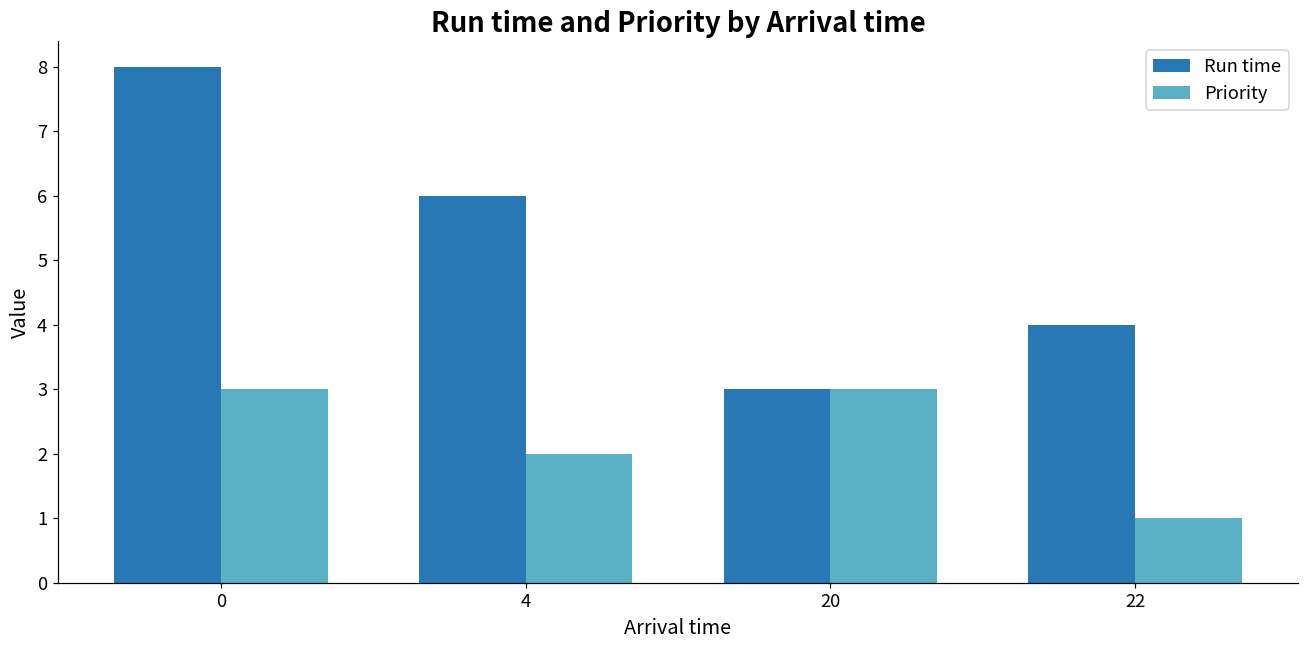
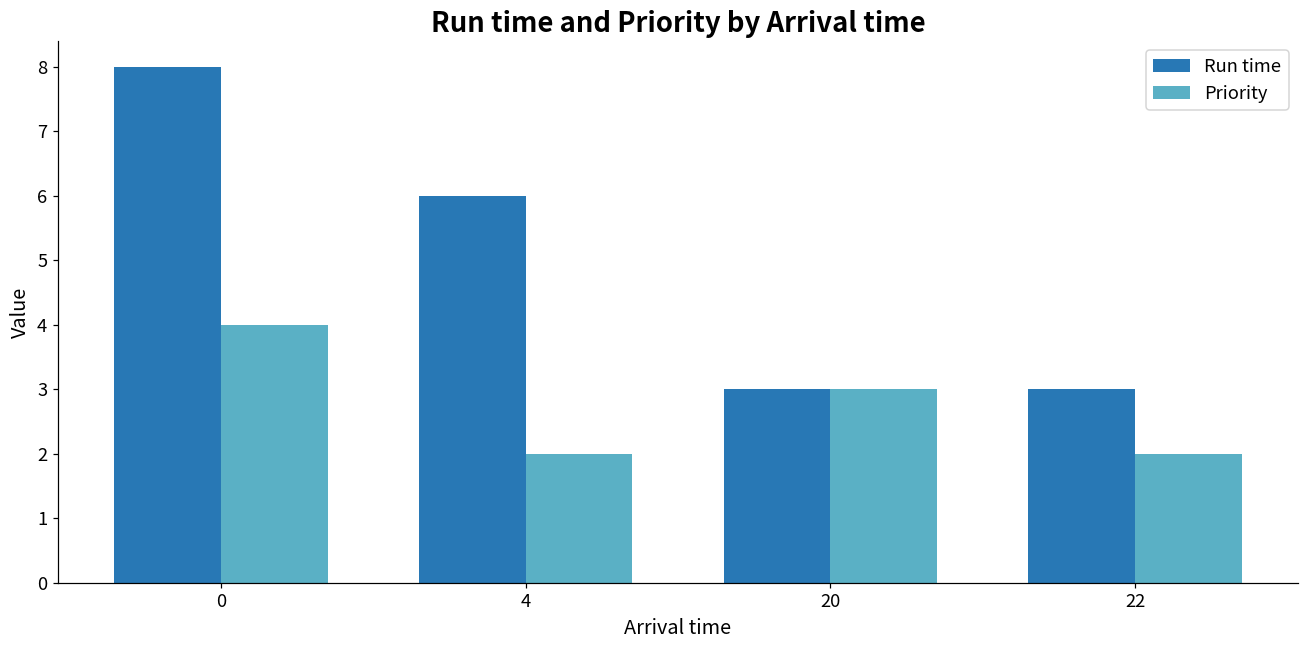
Priority, 0: 3 -> 4
Run time, 22: 4 -> 3
Priority, 22: 1 -> 2
